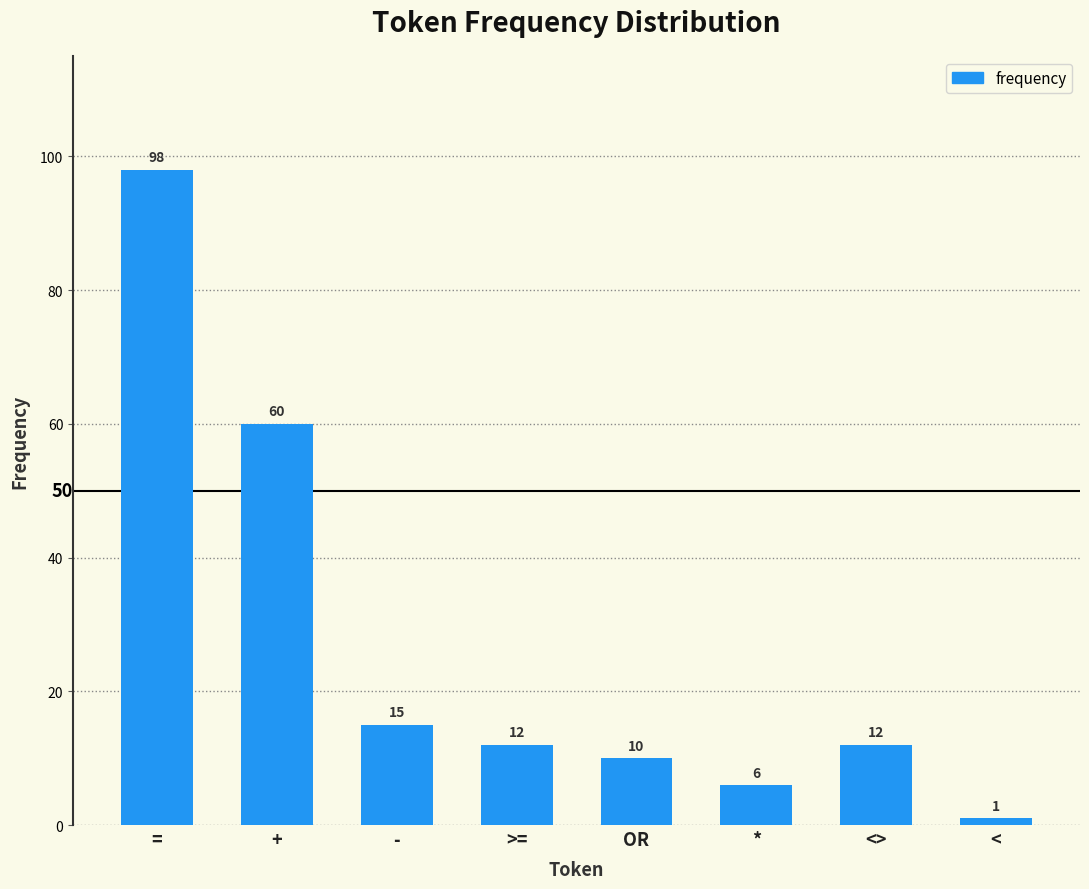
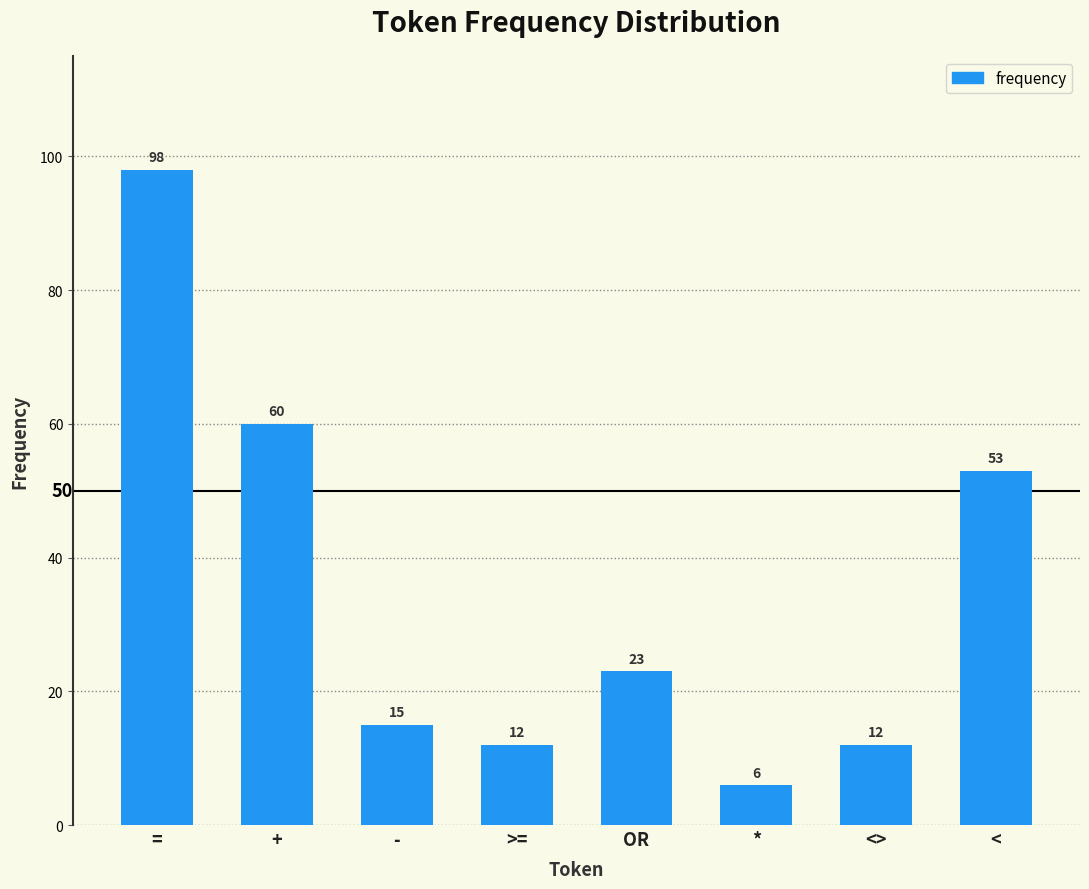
OR: 10 -> 23
<: 1 -> 53
